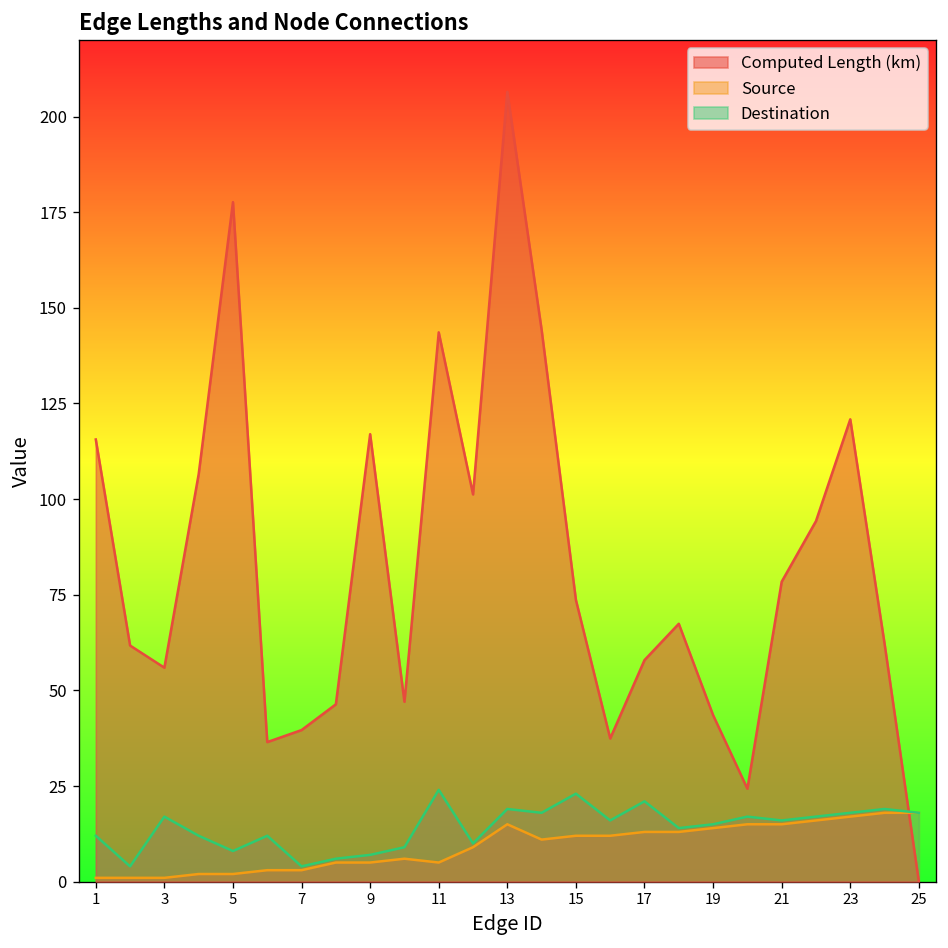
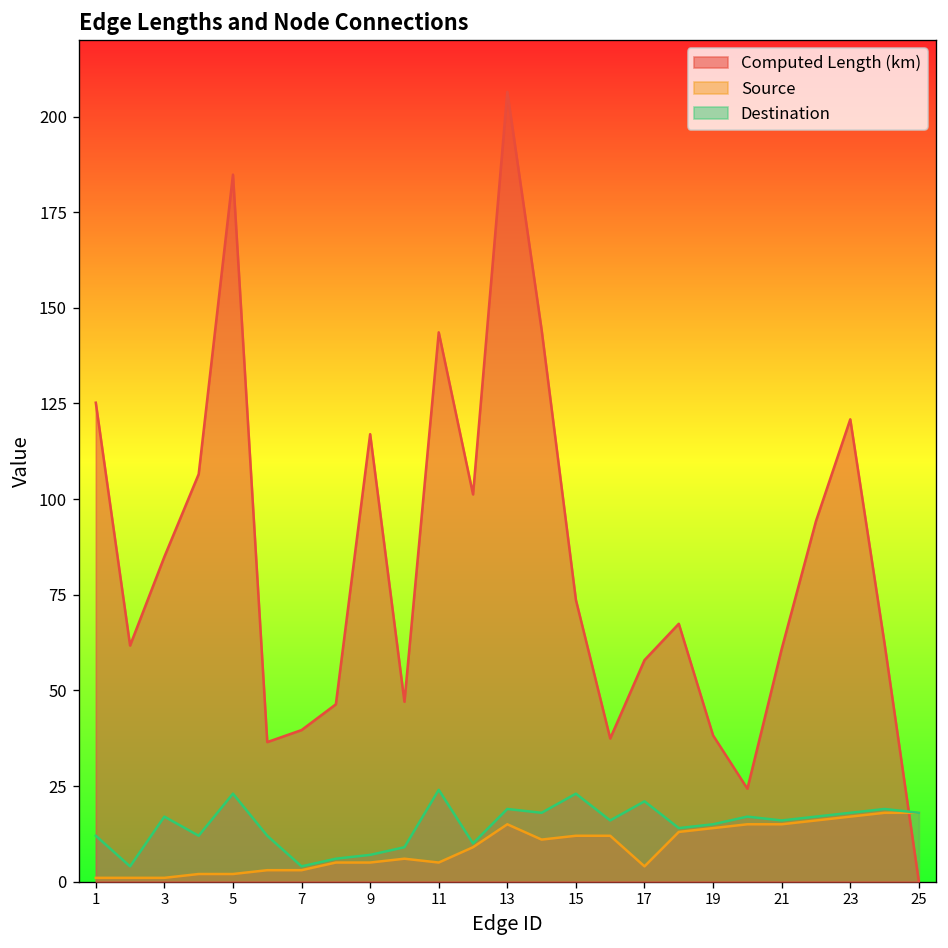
Computed Length (km), 1: 116 -> 125
Computed Length (km), 3: 56 -> 85
Computed Length (km), 5: 178 -> 185
Destination, 5: 8 -> 23
Source, 17: 13 -> 4
Computed Length (km), 19: 44 -> 38
Computed Length (km), 21: 78 -> 61
